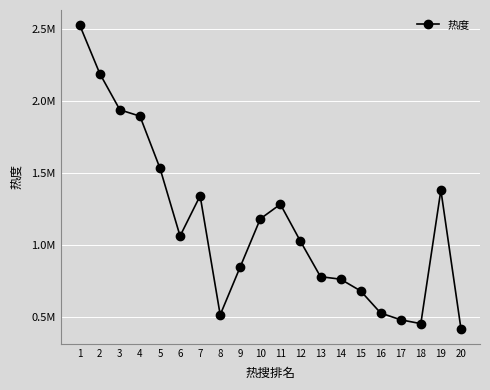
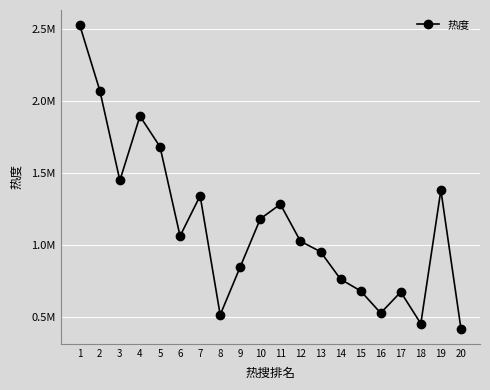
2: 2190000 -> 2070000
3: 1940000 -> 1450000
5: 1530000 -> 1680000
13: 780000 -> 950000
17: 480000 -> 670000
